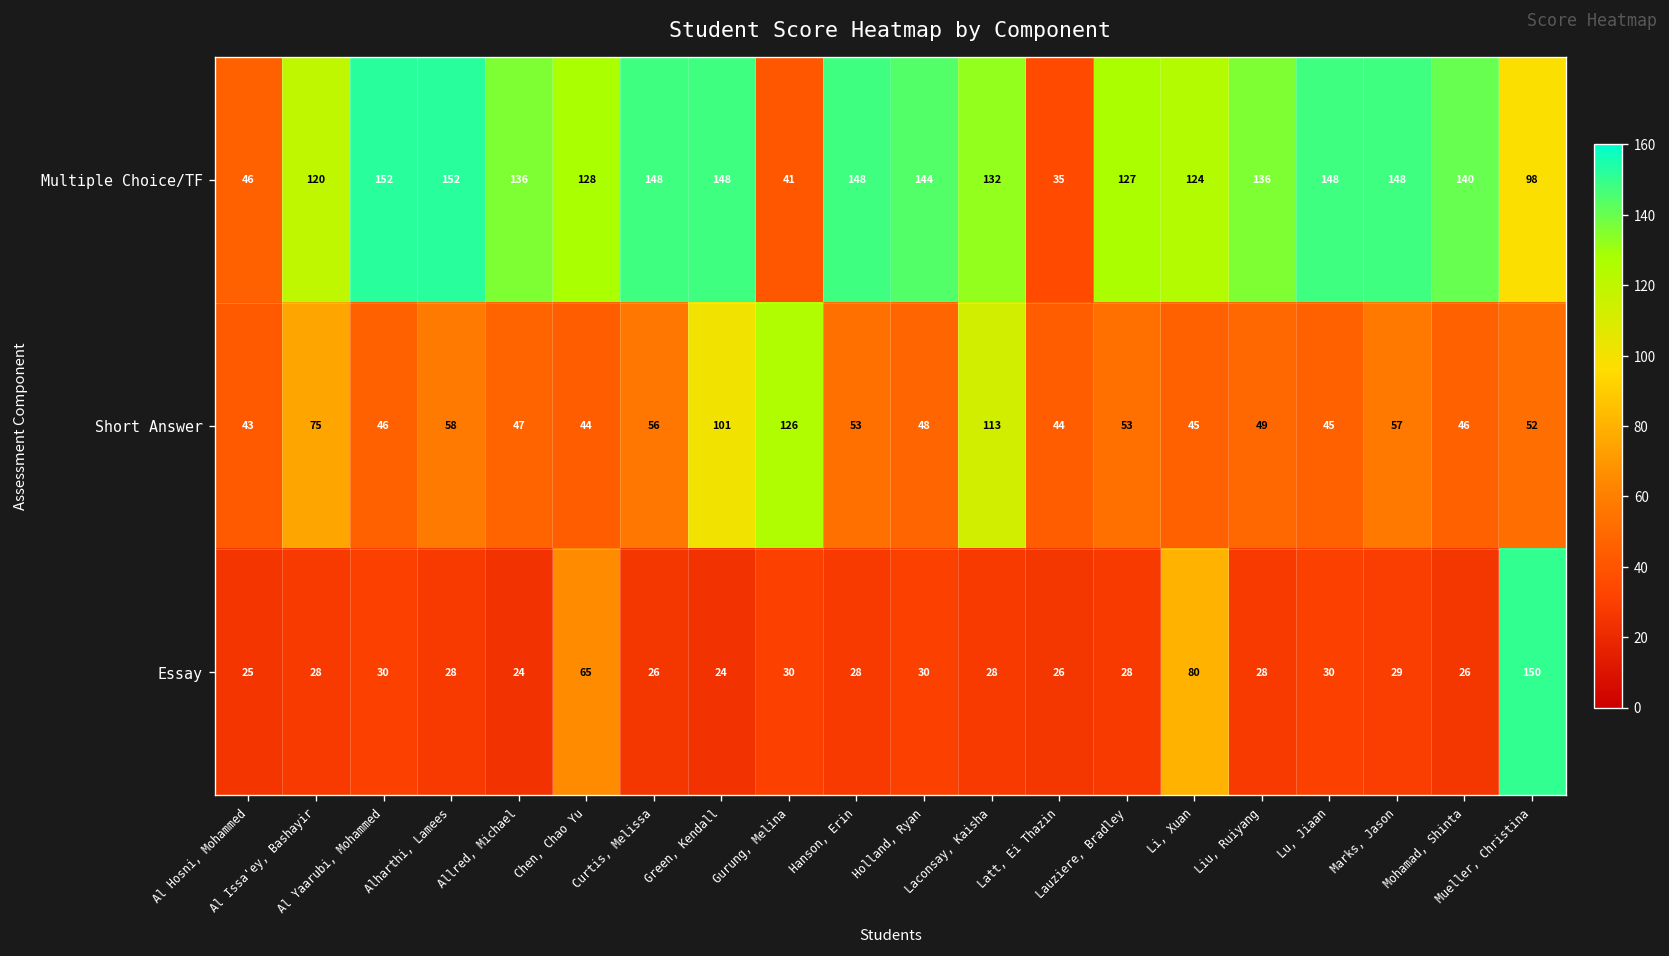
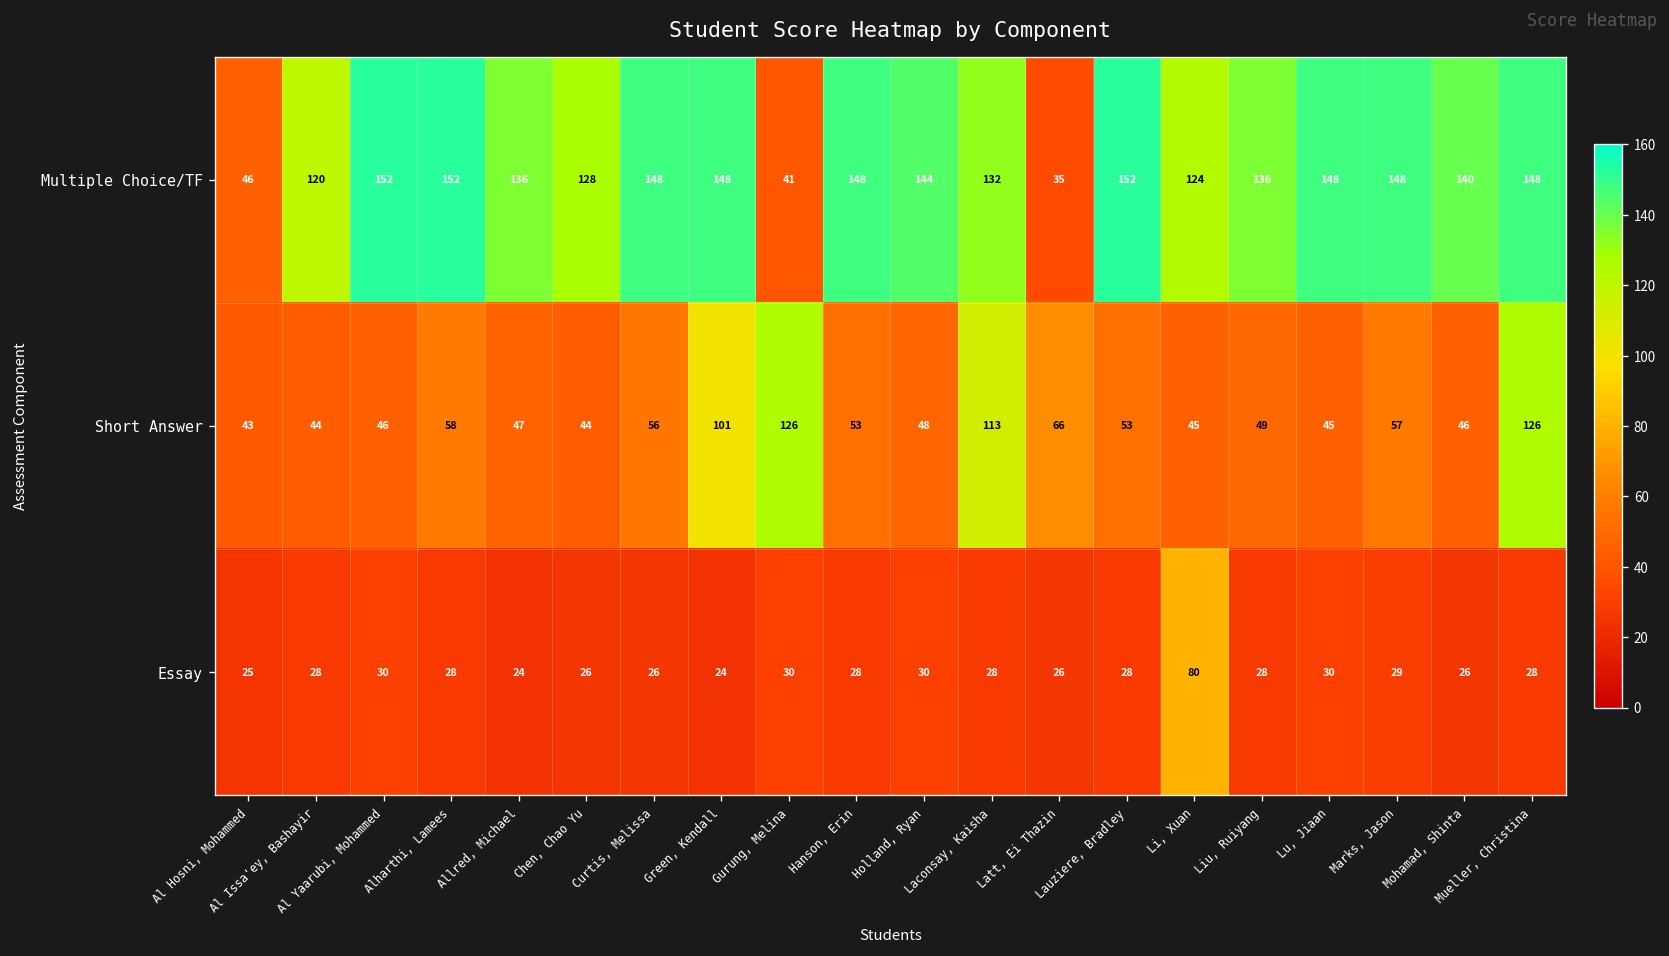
Multiple Choice/TF, Lauziere, Bradley: 127 -> 152
Multiple Choice/TF, Mueller, Christina: 98 -> 148
Short Answer, Al Issa'ey, Bashayir: 75 -> 44
Short Answer, Latt, Ei Thazin: 44 -> 66
Short Answer, Mueller, Christina: 52 -> 126
Essay, Chen, Chao Yu: 65 -> 26
Essay, Mueller, Christina: 150 -> 28
